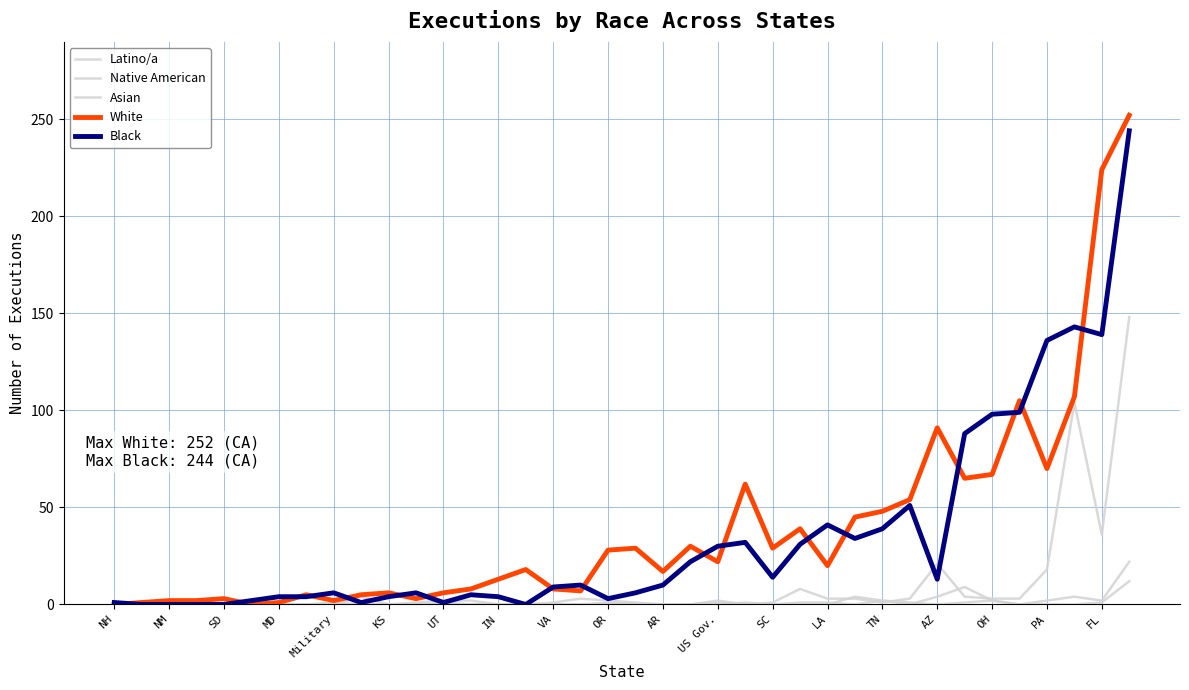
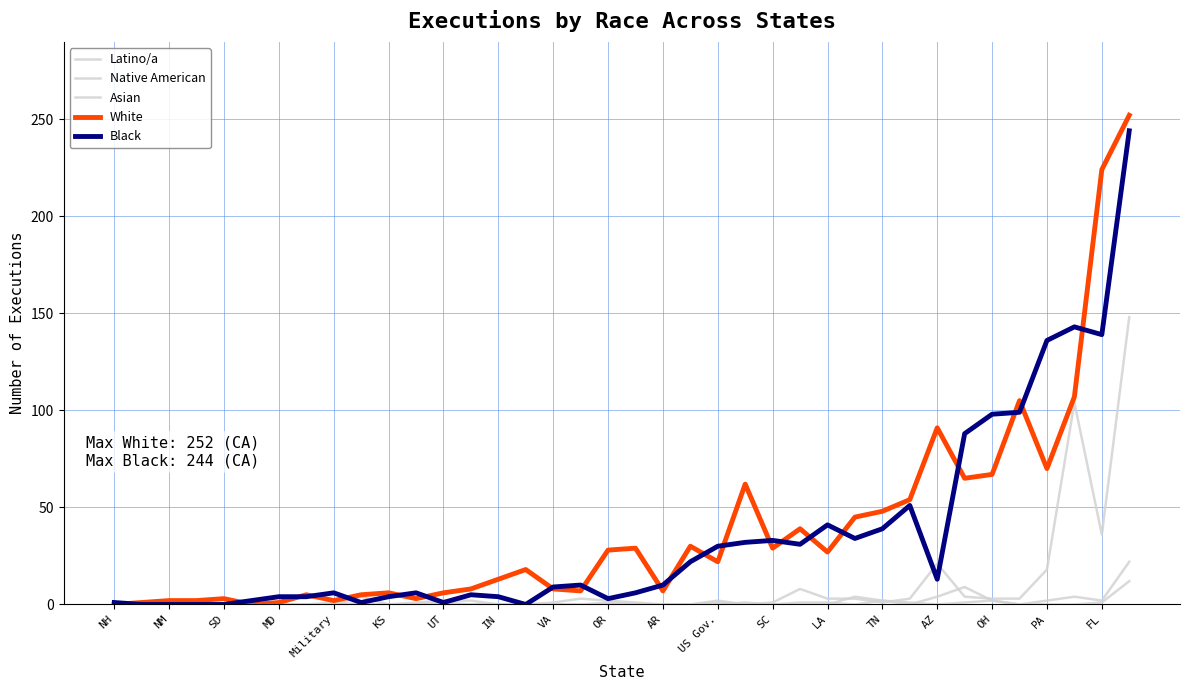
White, AR: 17 -> 7
Black, SC: 14 -> 33
White, LA: 20 -> 27
